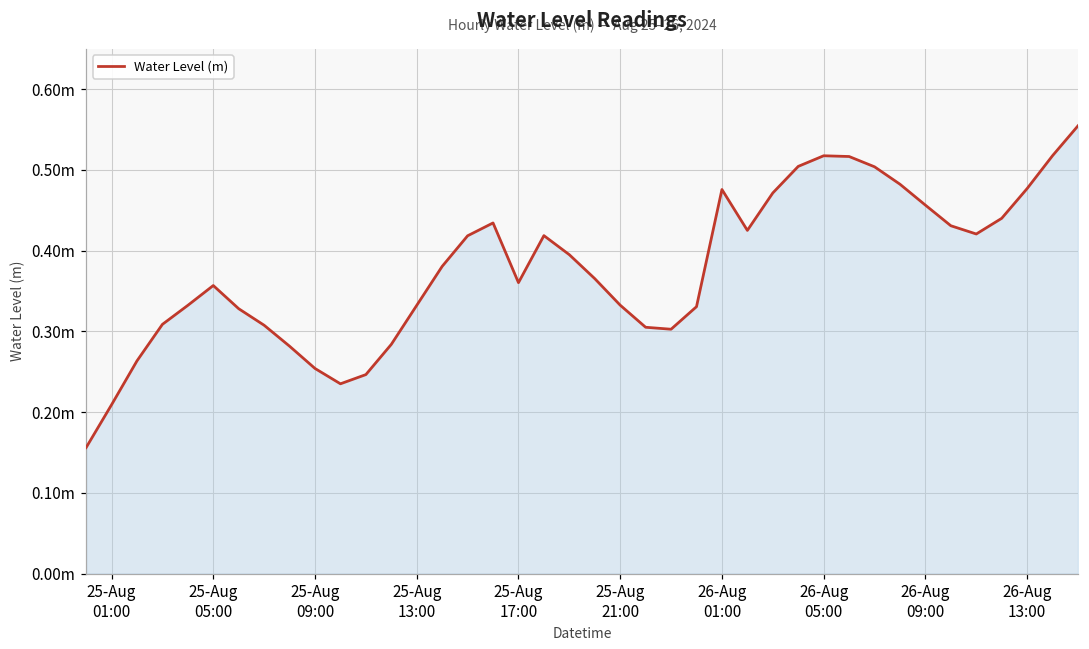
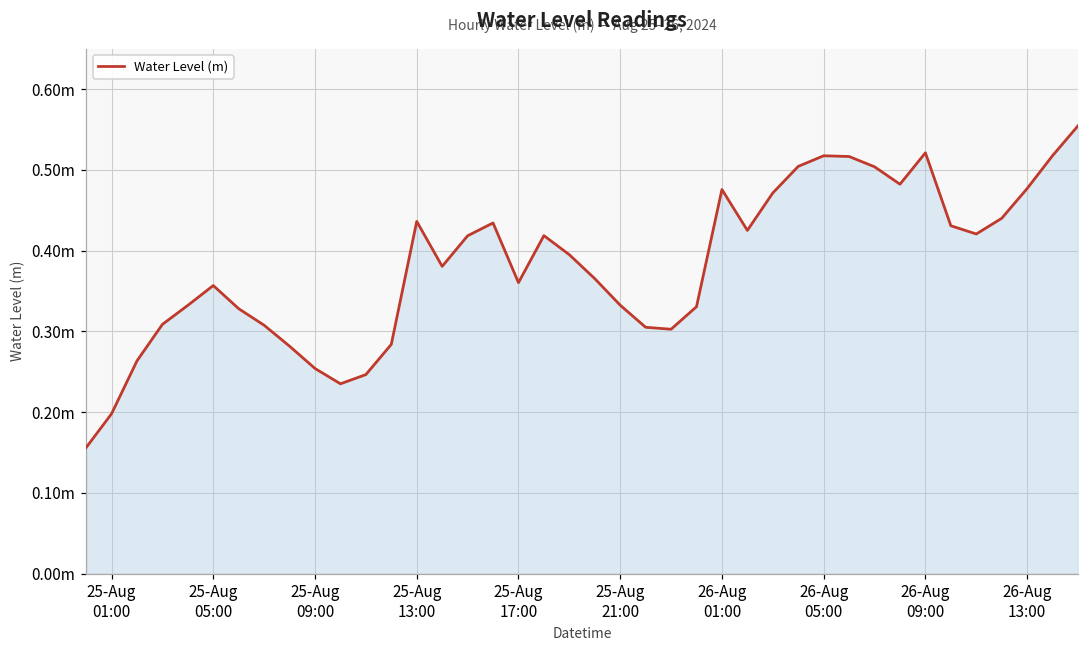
25-Aug 01:00: 0.21m -> 0.20m
25-Aug 13:00: 0.33m -> 0.44m
26-Aug 09:00: 0.46m -> 0.52m
